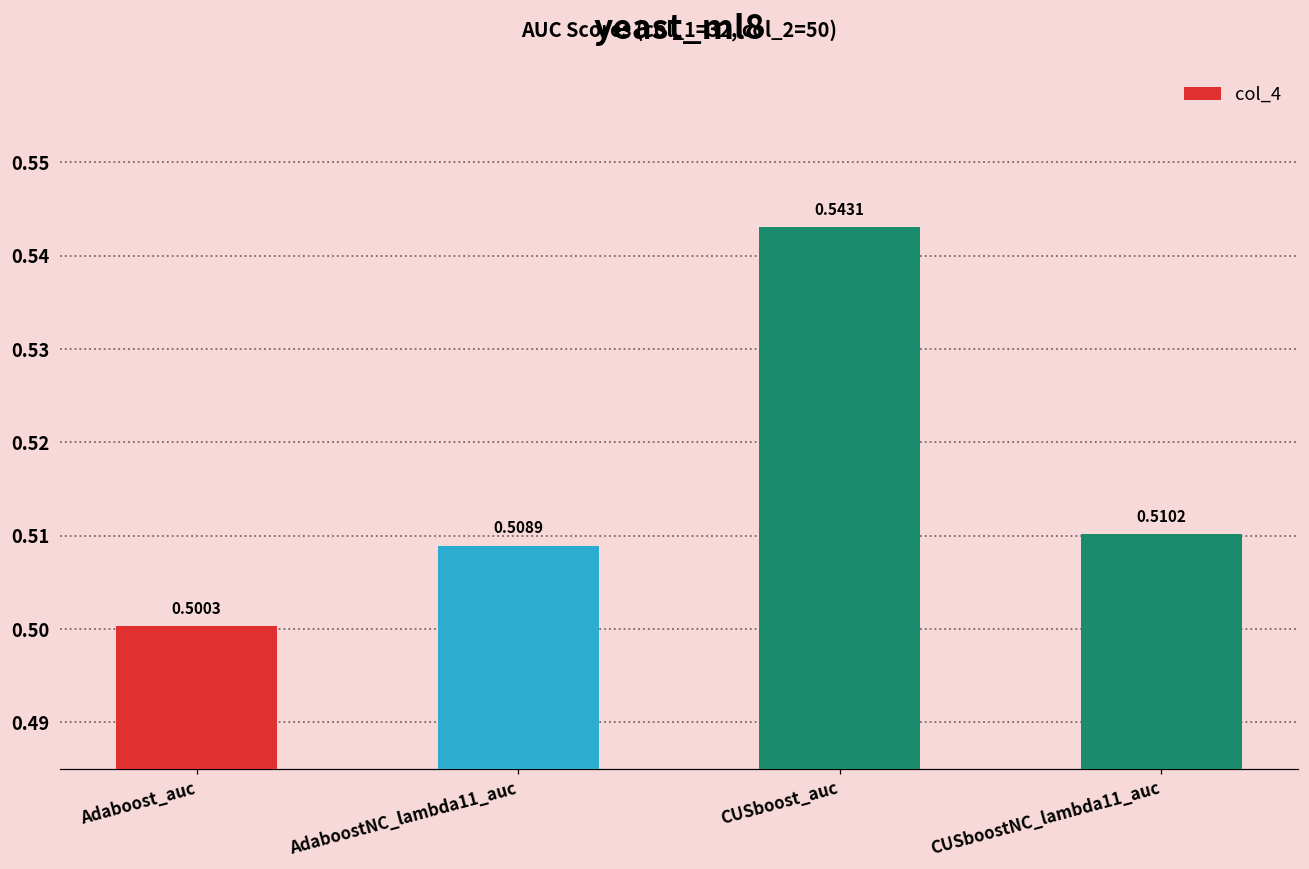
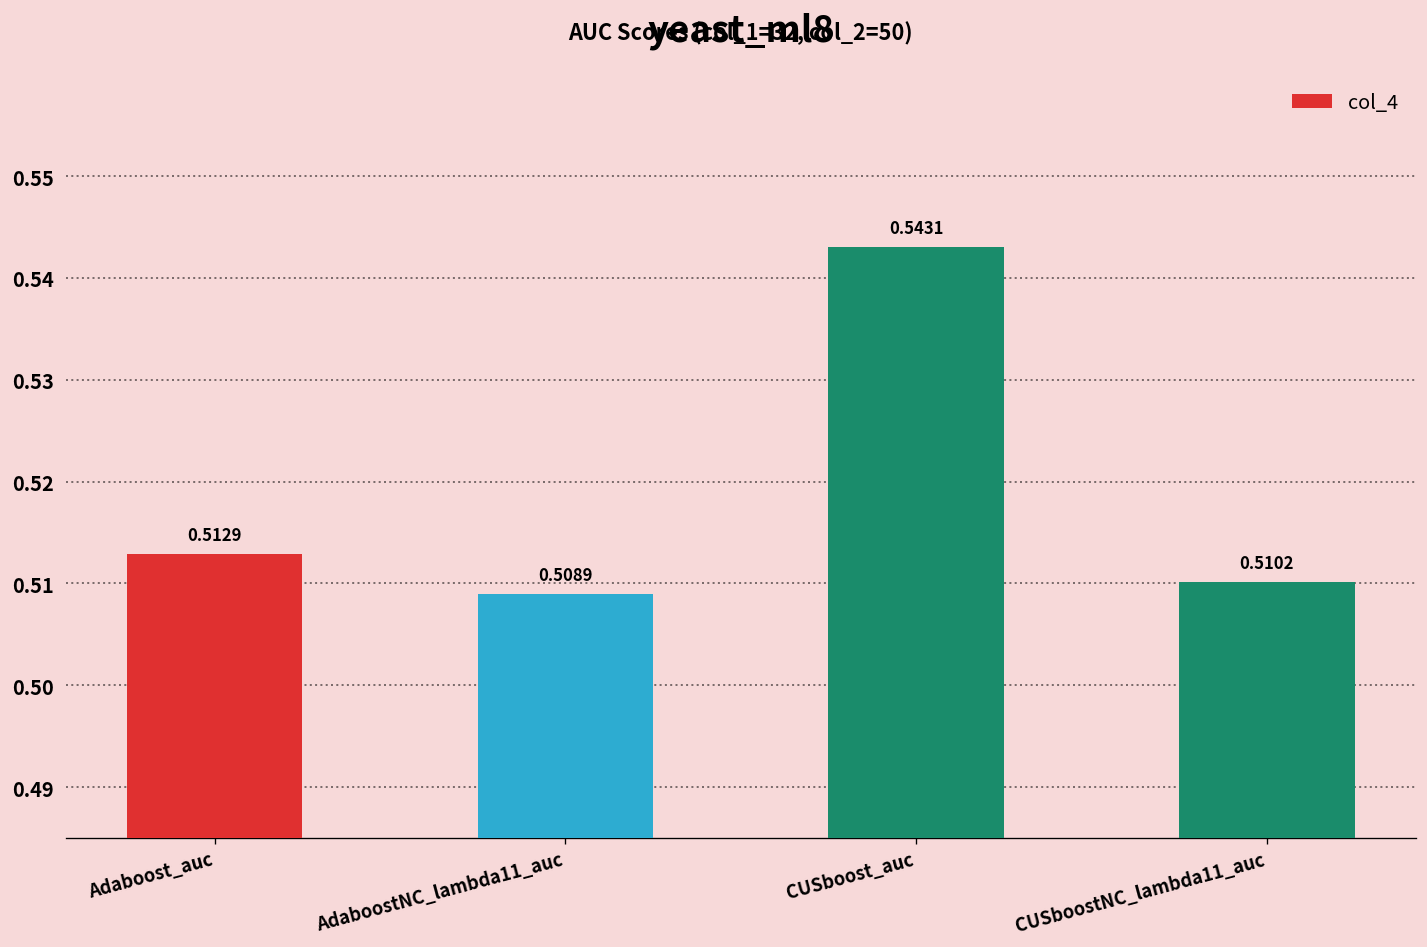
Adaboost_auc: 0.5003 -> 0.5129
